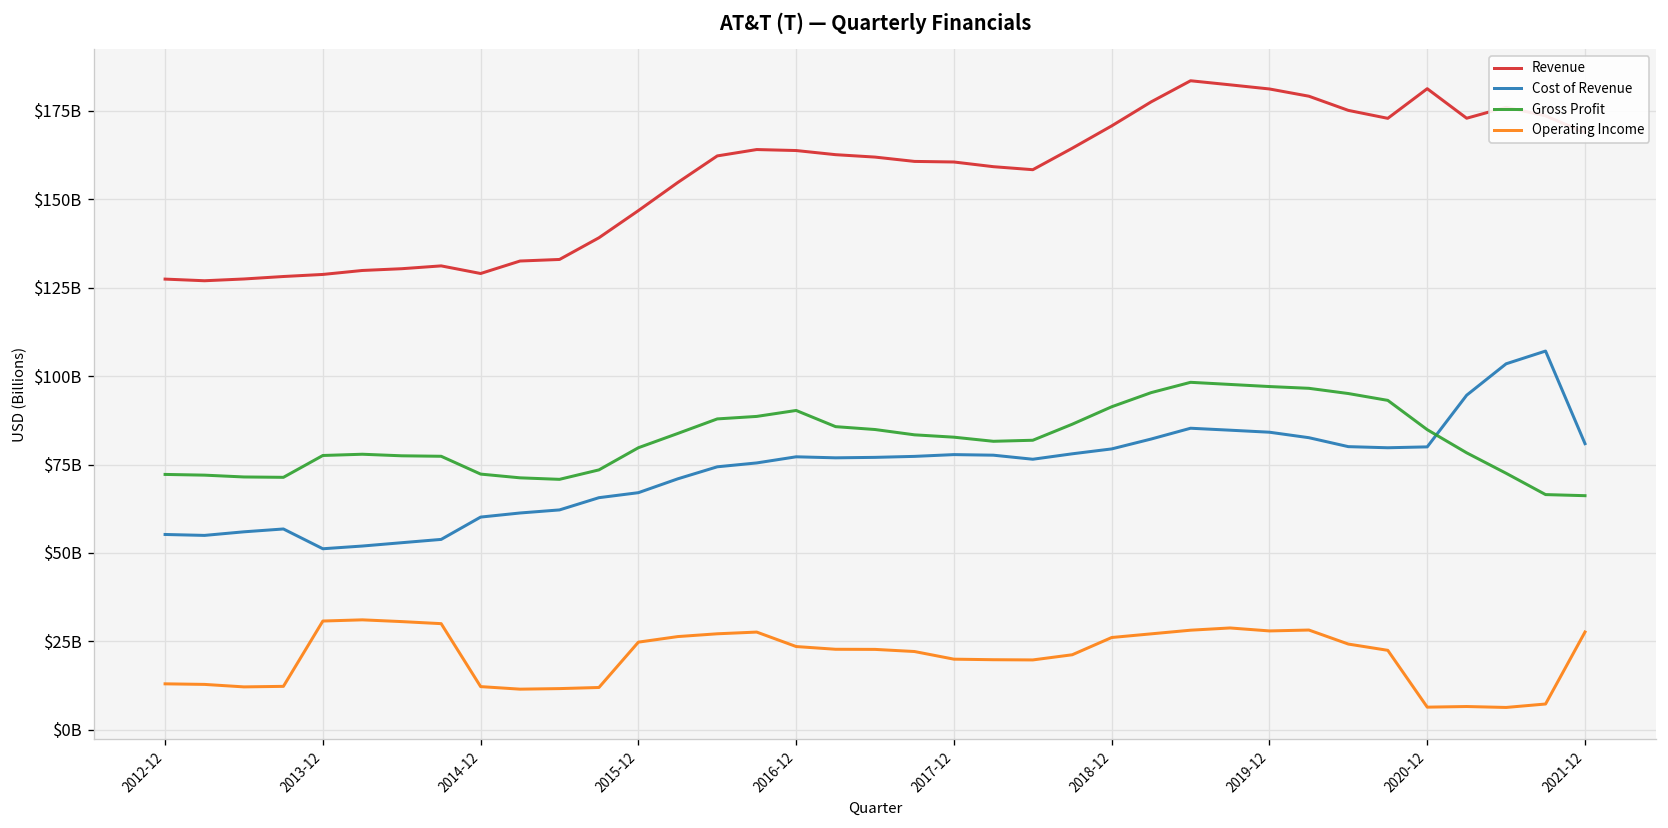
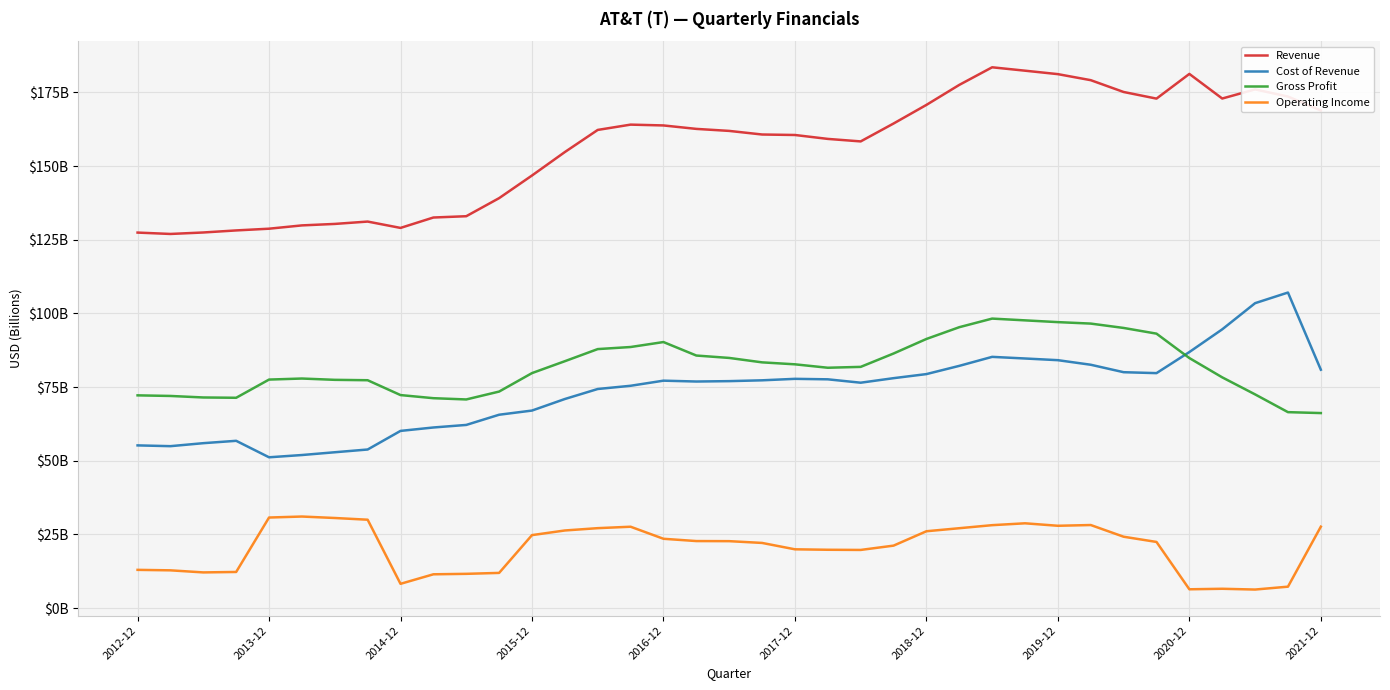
Operating Income, 2014-12: $12000000000 -> $8000000000
Cost of Revenue, 2020-12: $80000000000 -> $87000000000
